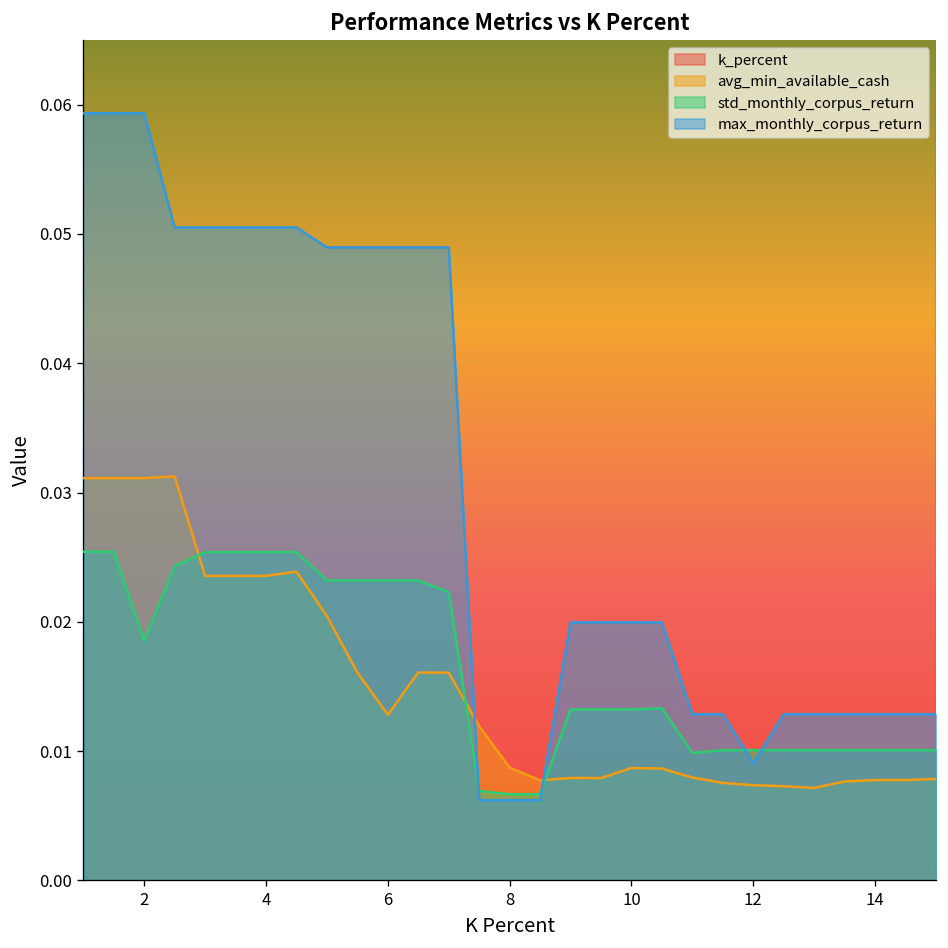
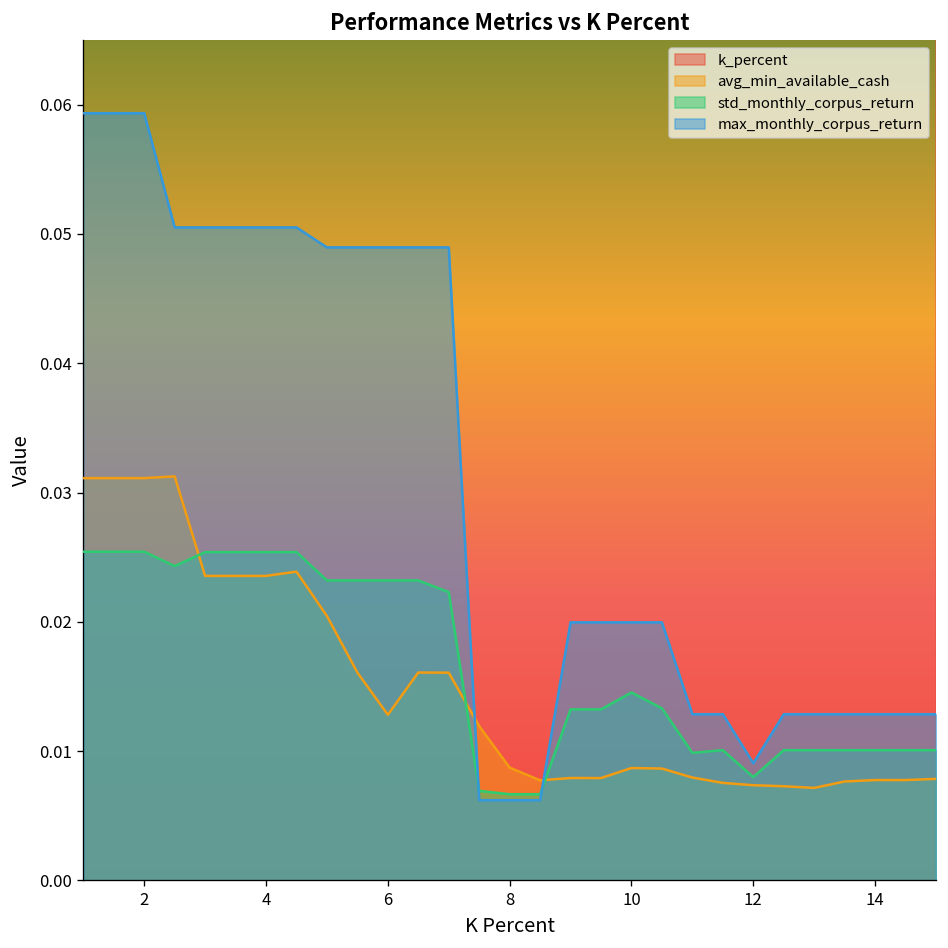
std_monthly_corpus_return, 2: 0.0185 -> 0.0254
std_monthly_corpus_return, 10: 0.0132 -> 0.0145
std_monthly_corpus_return, 12: 0.0101 -> 0.0080
